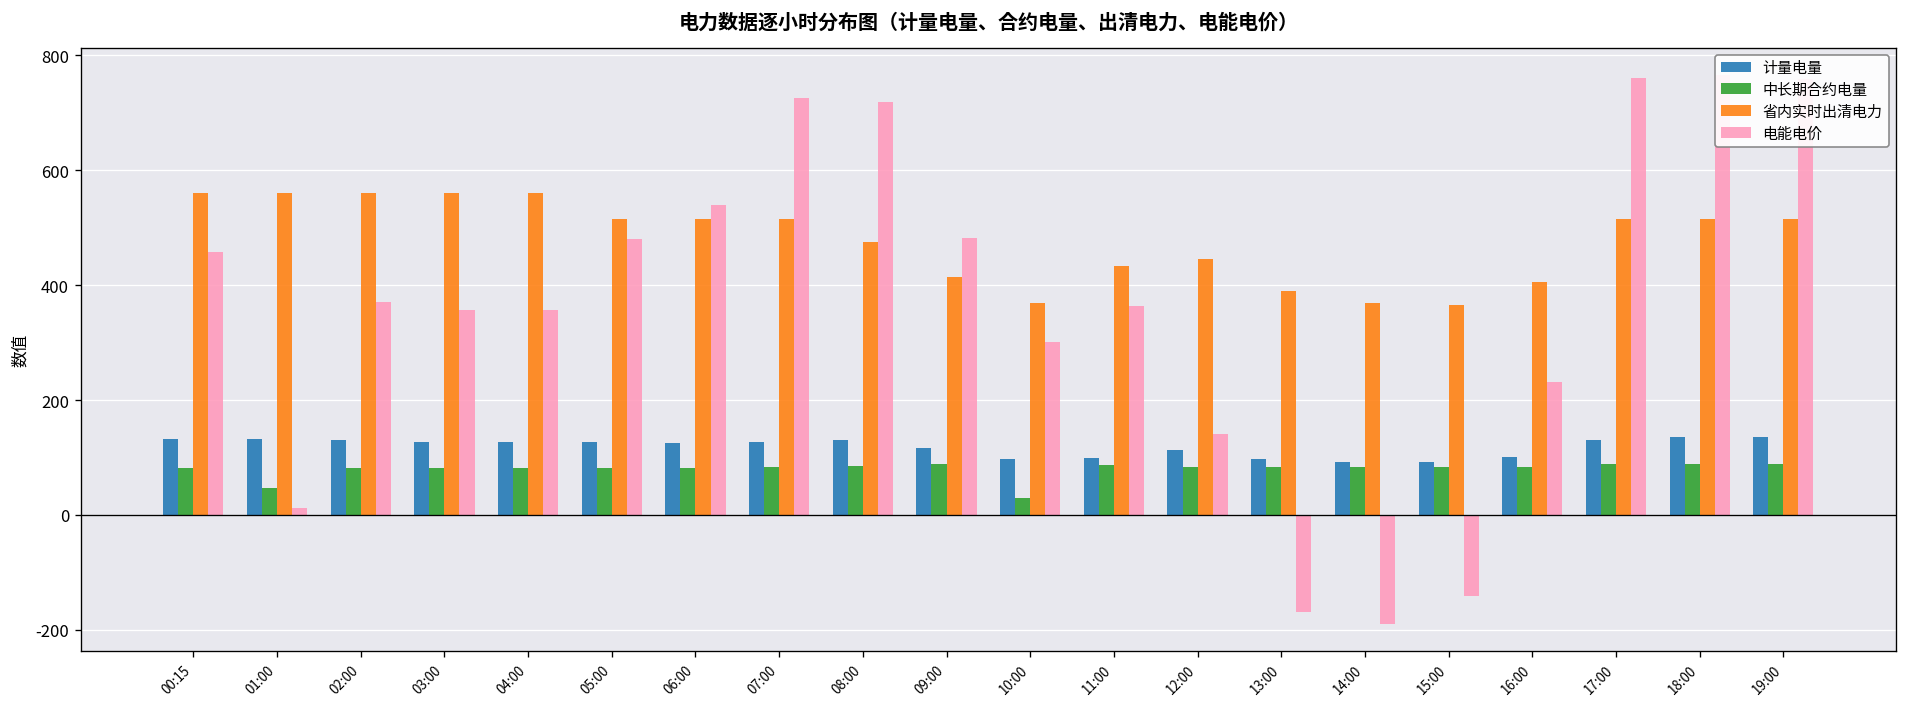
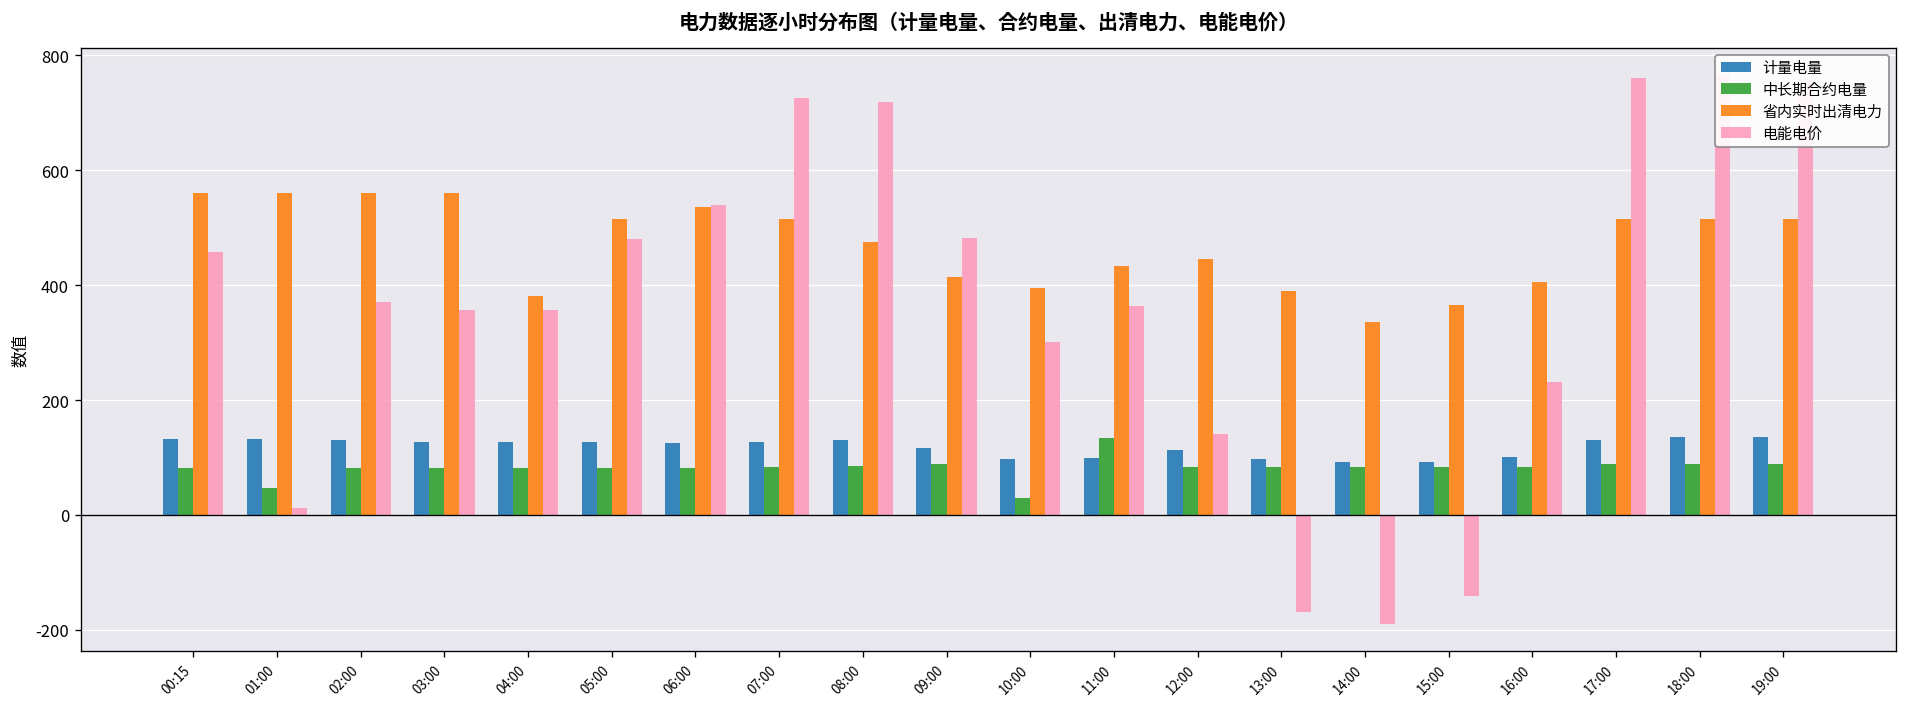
省内实时出清电力, 04:00: 560 -> 380
省内实时出清电力, 06:00: 520 -> 540
省内实时出清电力, 10:00: 370 -> 390
中长期合约电量, 11:00: 90 -> 130
省内实时出清电力, 14:00: 370 -> 340
